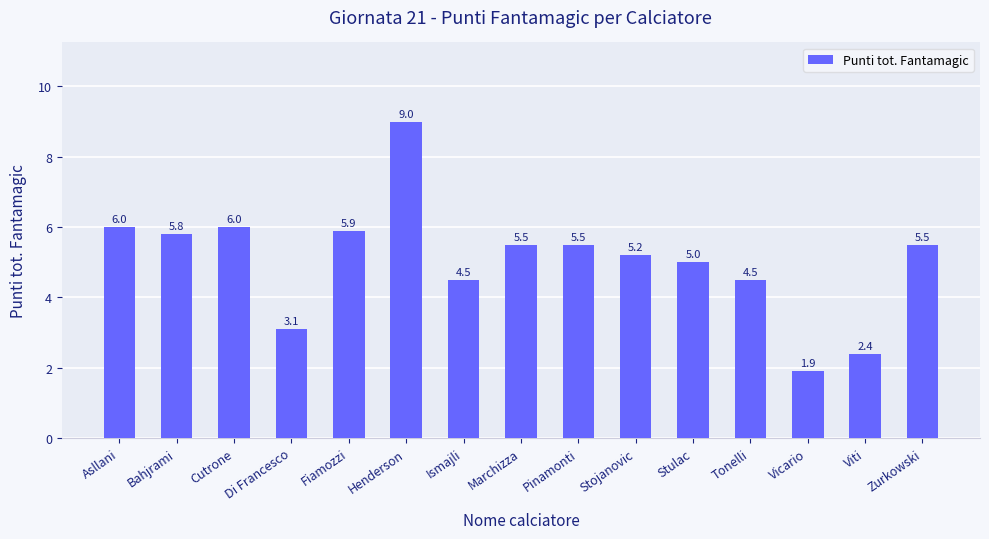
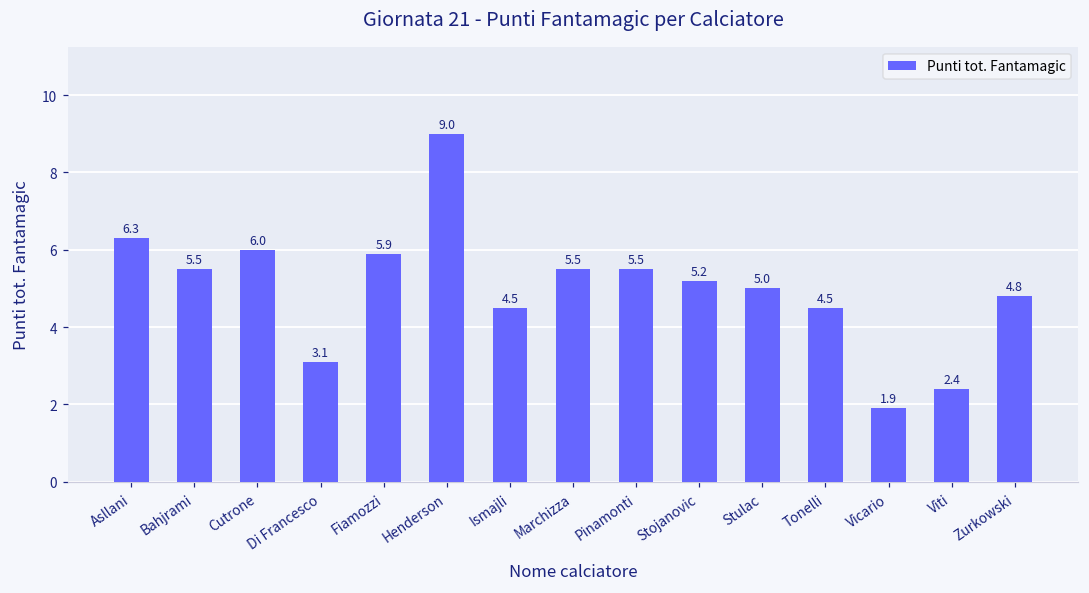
Asllani: 6.0 -> 6.3
Bahjrami: 5.8 -> 5.5
Zurkowski: 5.5 -> 4.8
